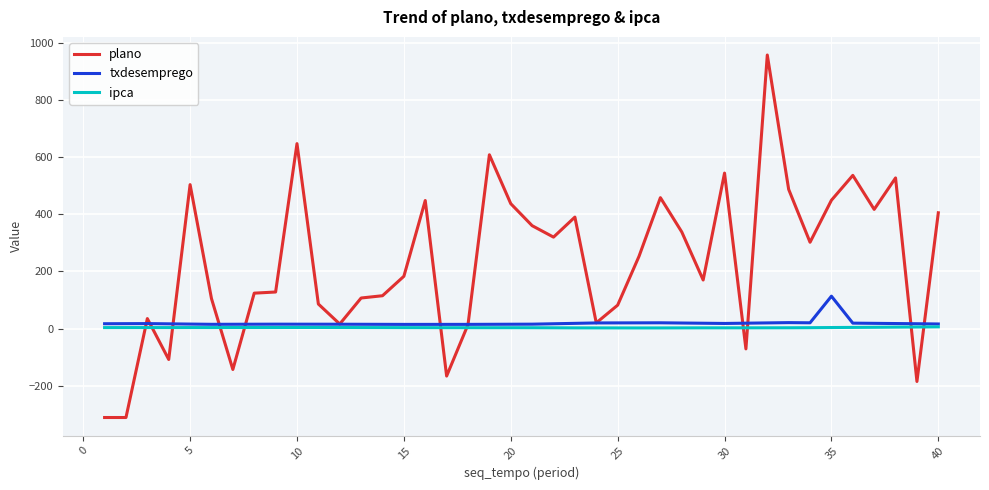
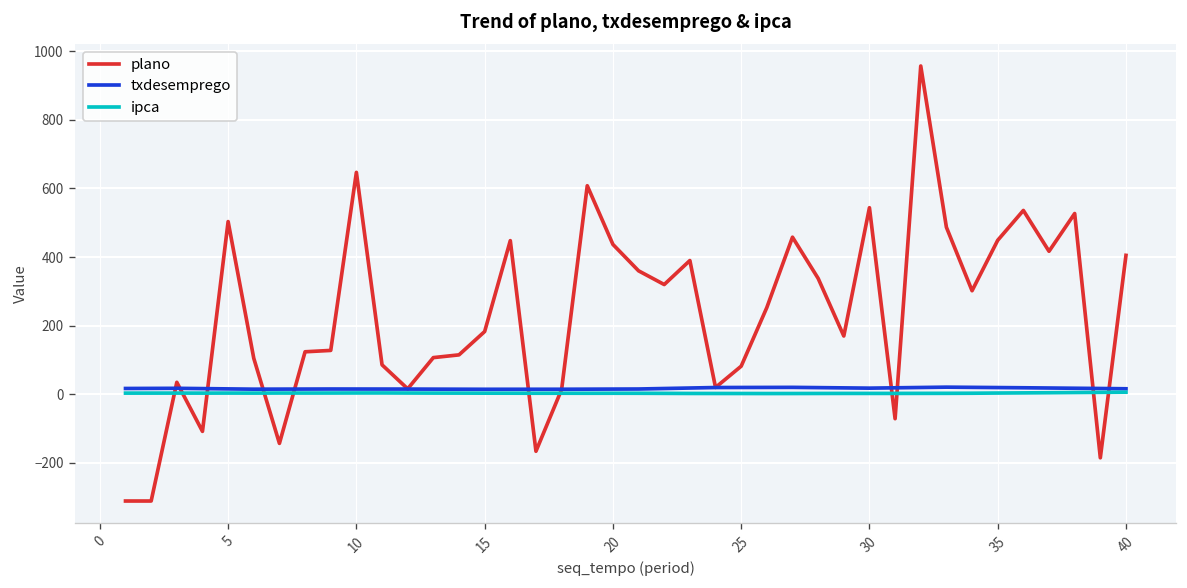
txdesemprego, 35: 110 -> 20
